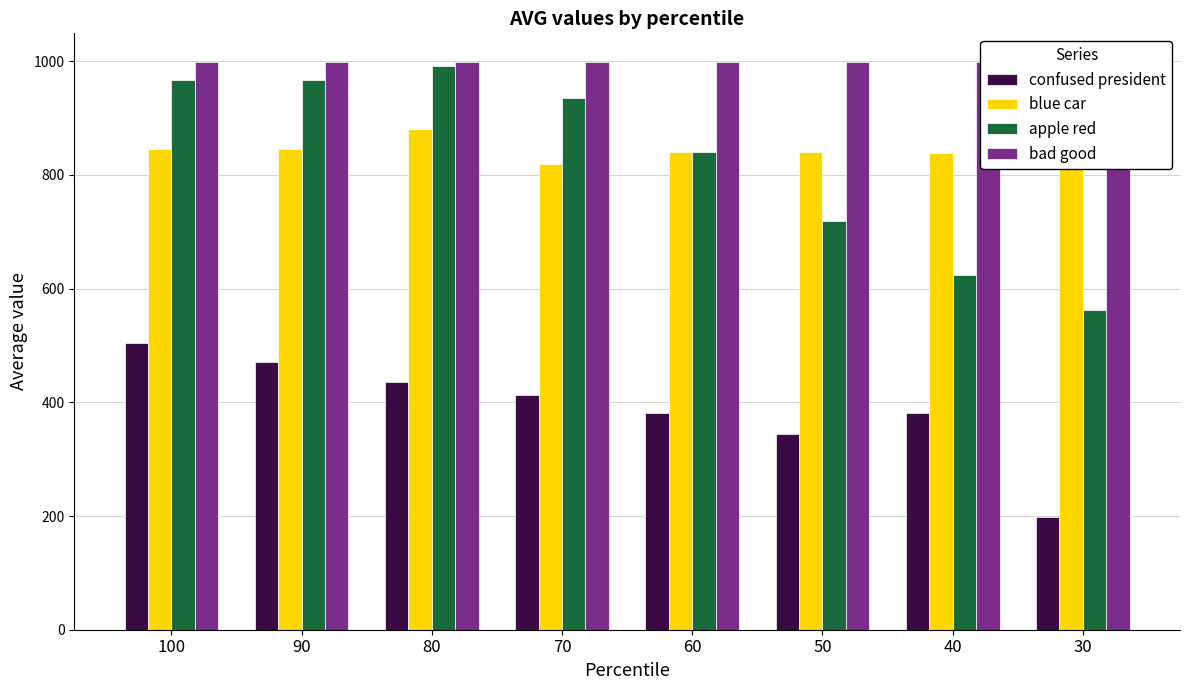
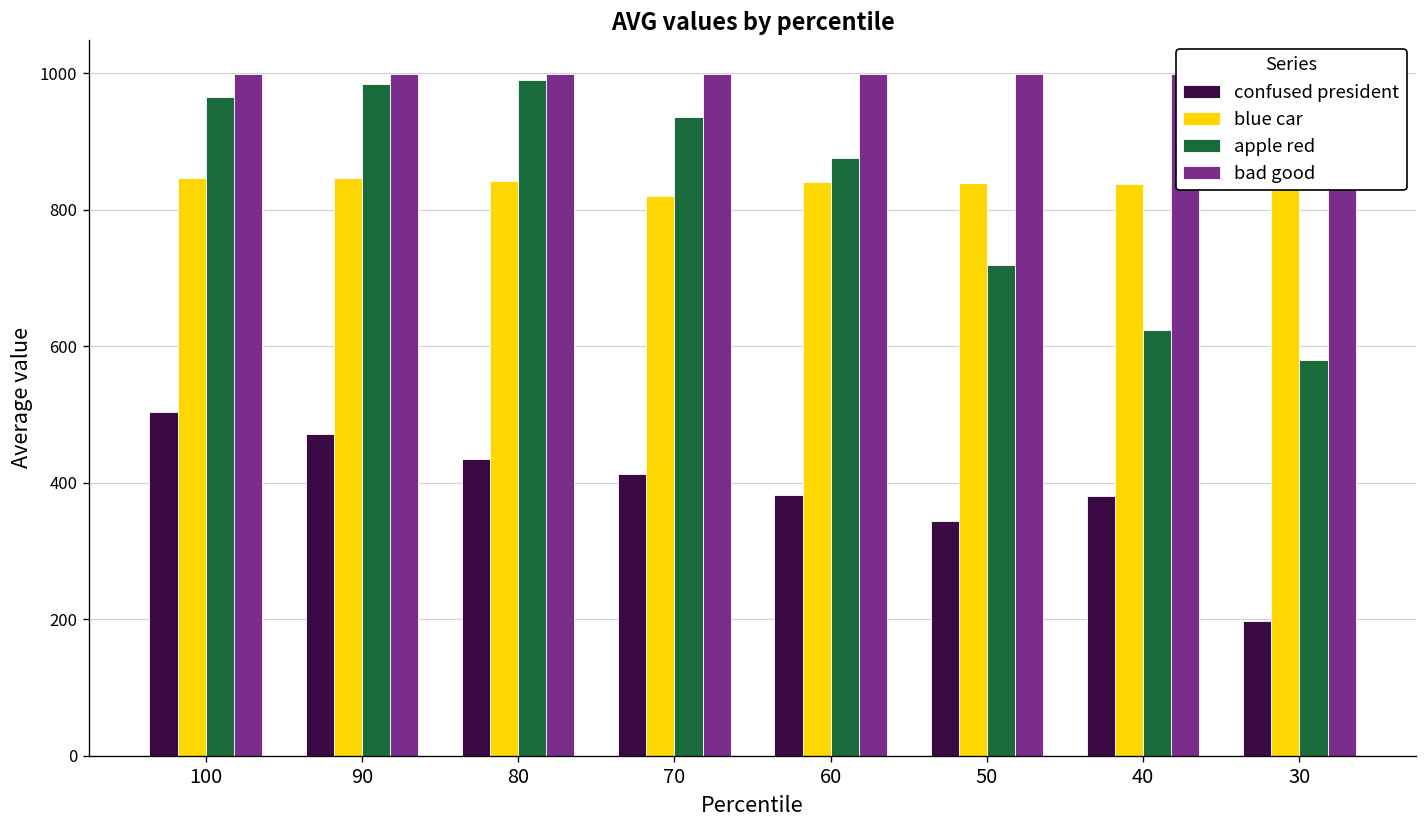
apple red, 90: 970 -> 980
blue car, 80: 880 -> 840
apple red, 60: 840 -> 880
apple red, 30: 560 -> 580
